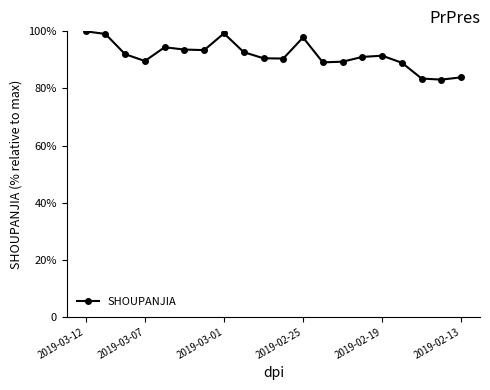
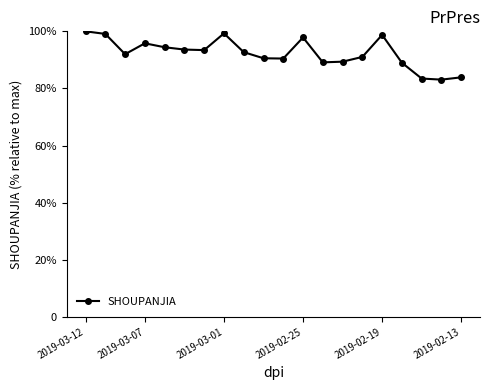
2019-03-07: 90% -> 96%
2019-02-19: 91% -> 99%
